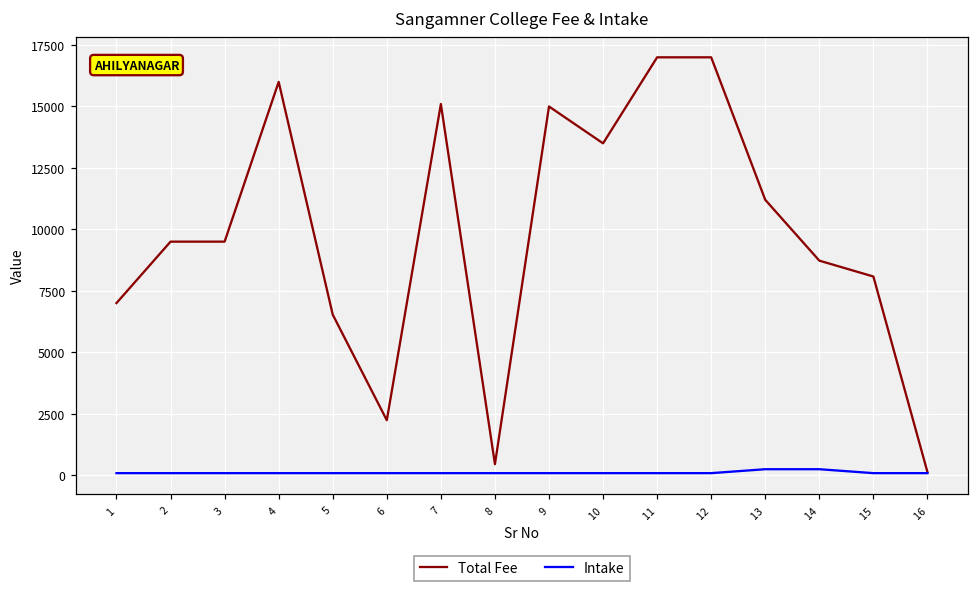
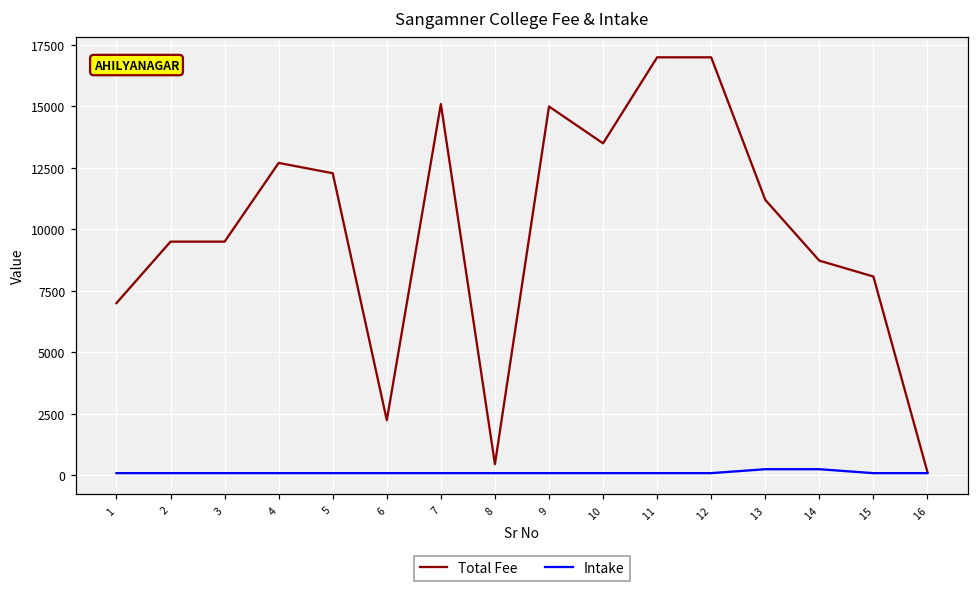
Total Fee, 4: 16000 -> 12700
Total Fee, 5: 6500 -> 12300
